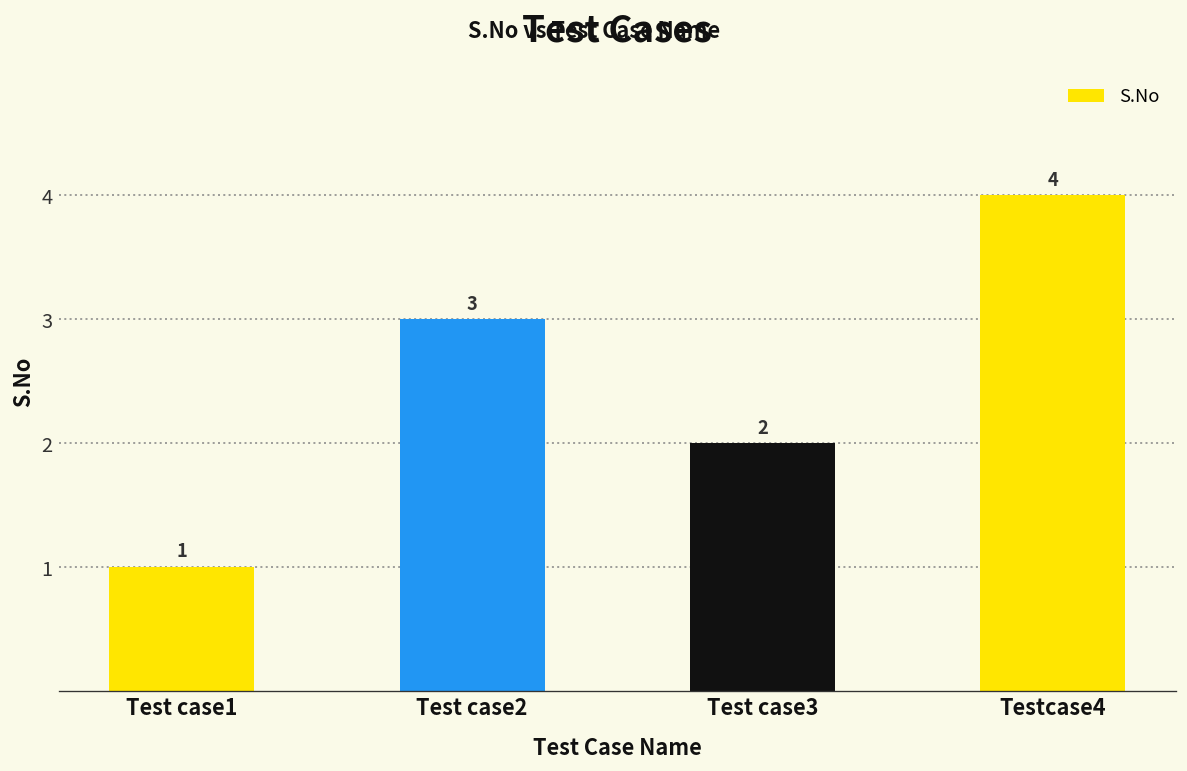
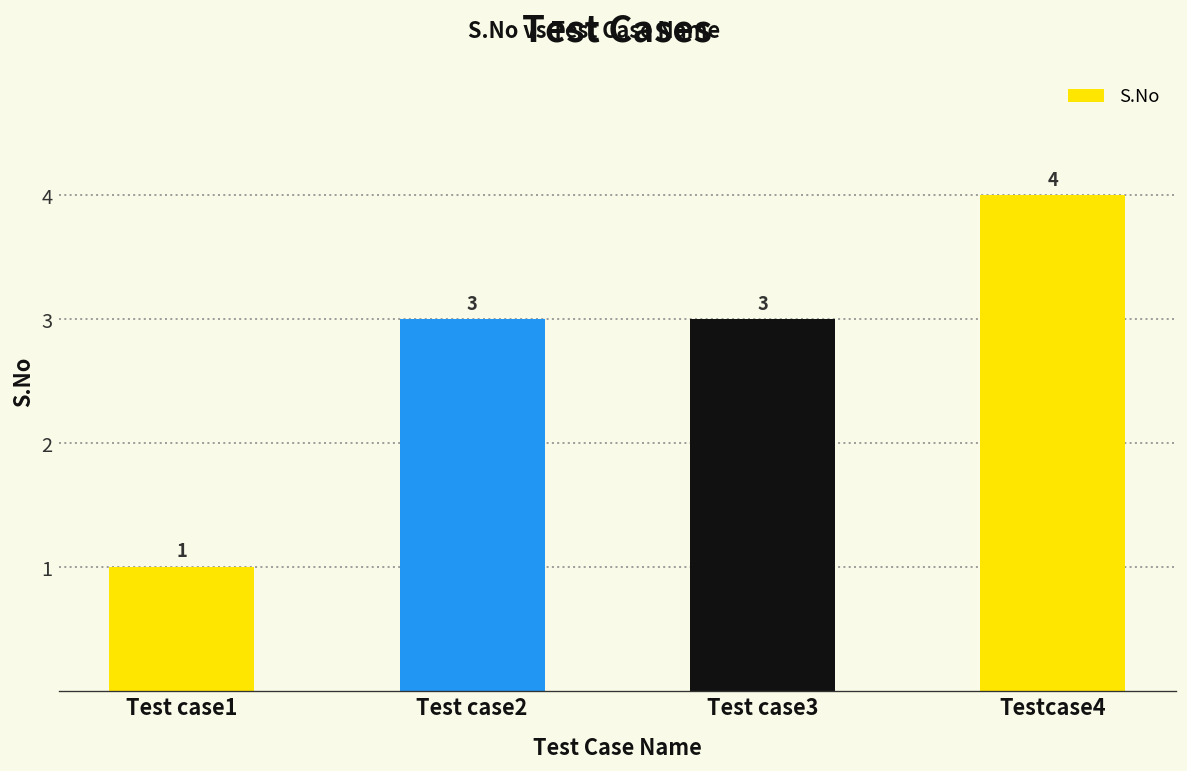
Test case3: 2 -> 3
